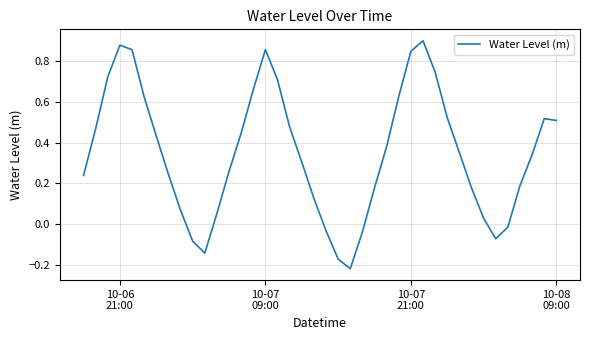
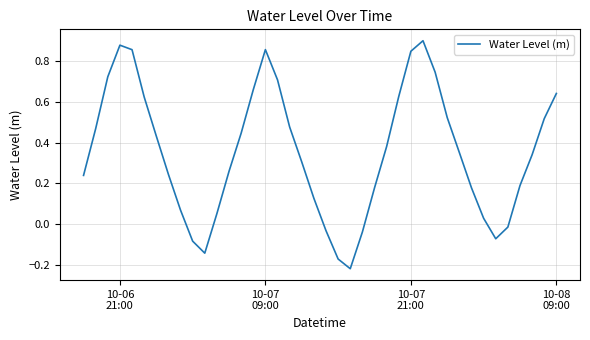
10-08 09:00: 0.51 -> 0.64
